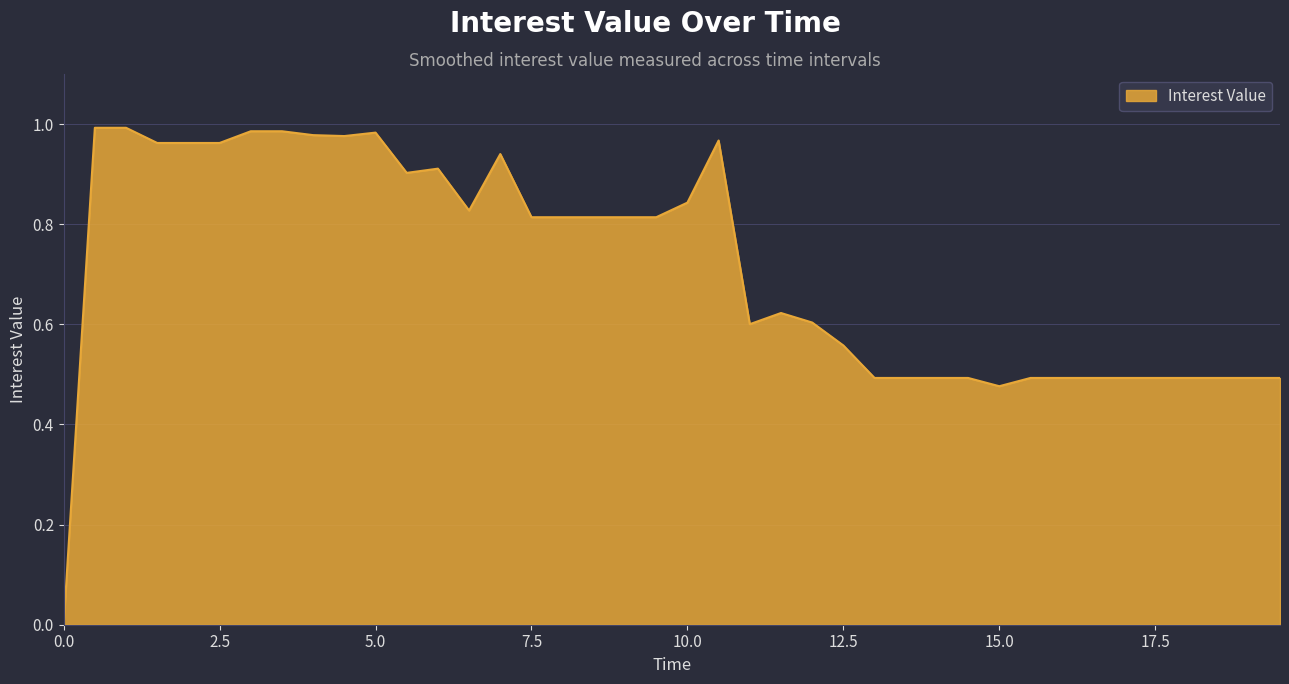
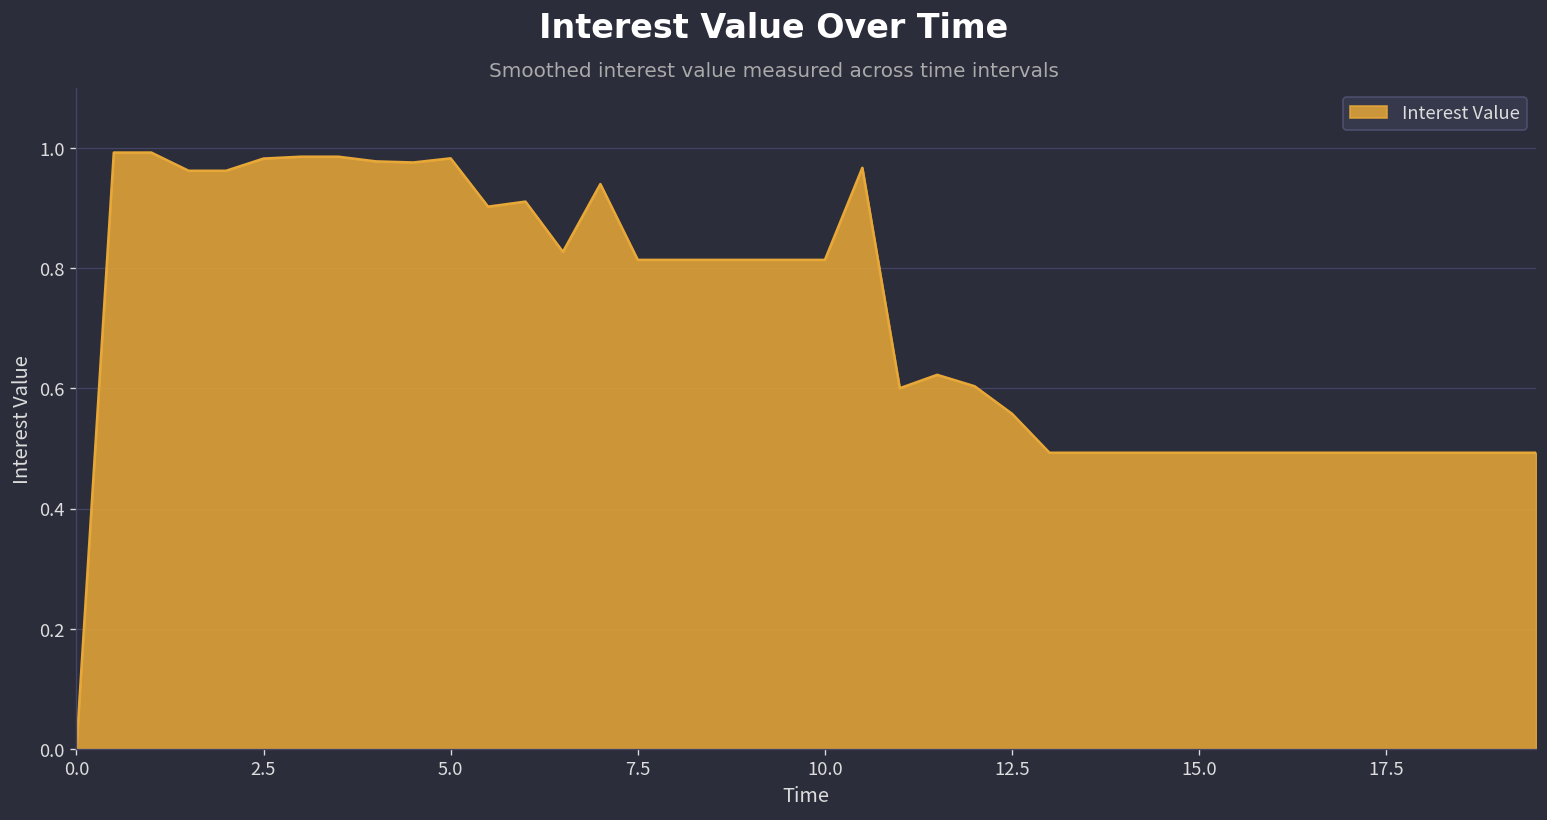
2.5: 0.96 -> 0.98
10.0: 0.84 -> 0.81
15.0: 0.48 -> 0.49
